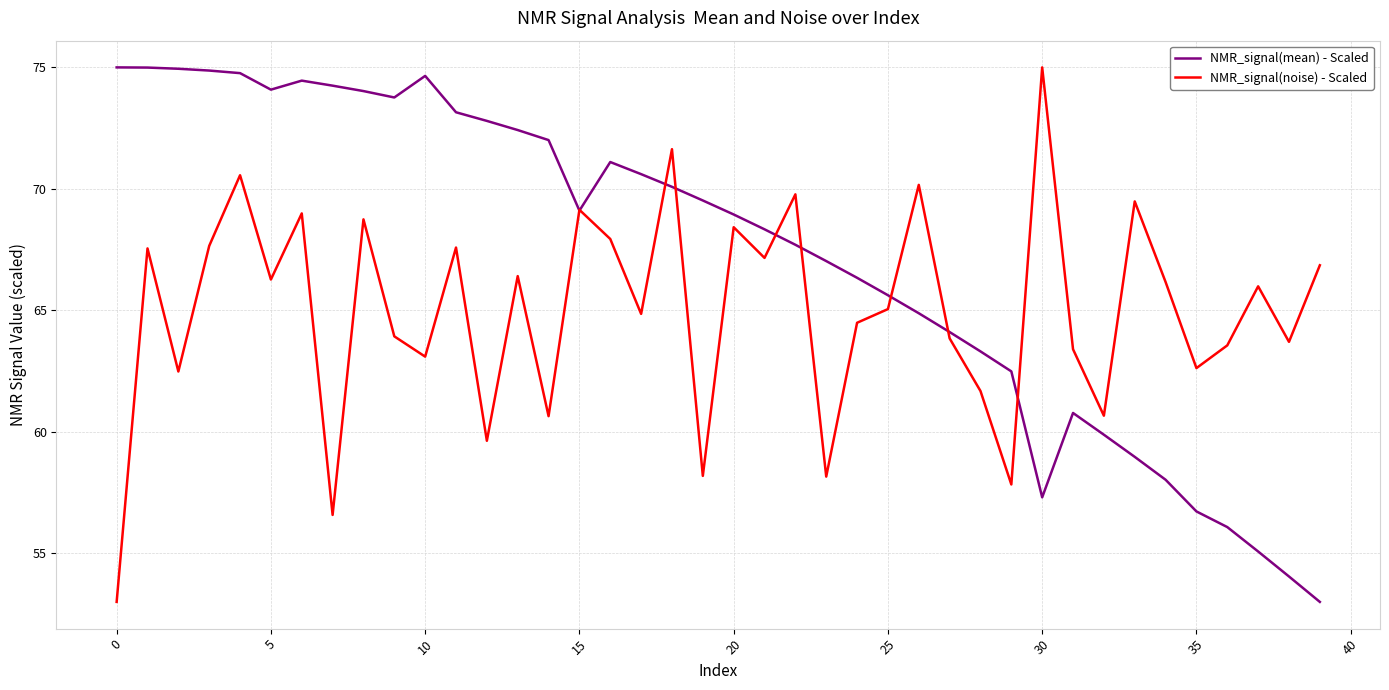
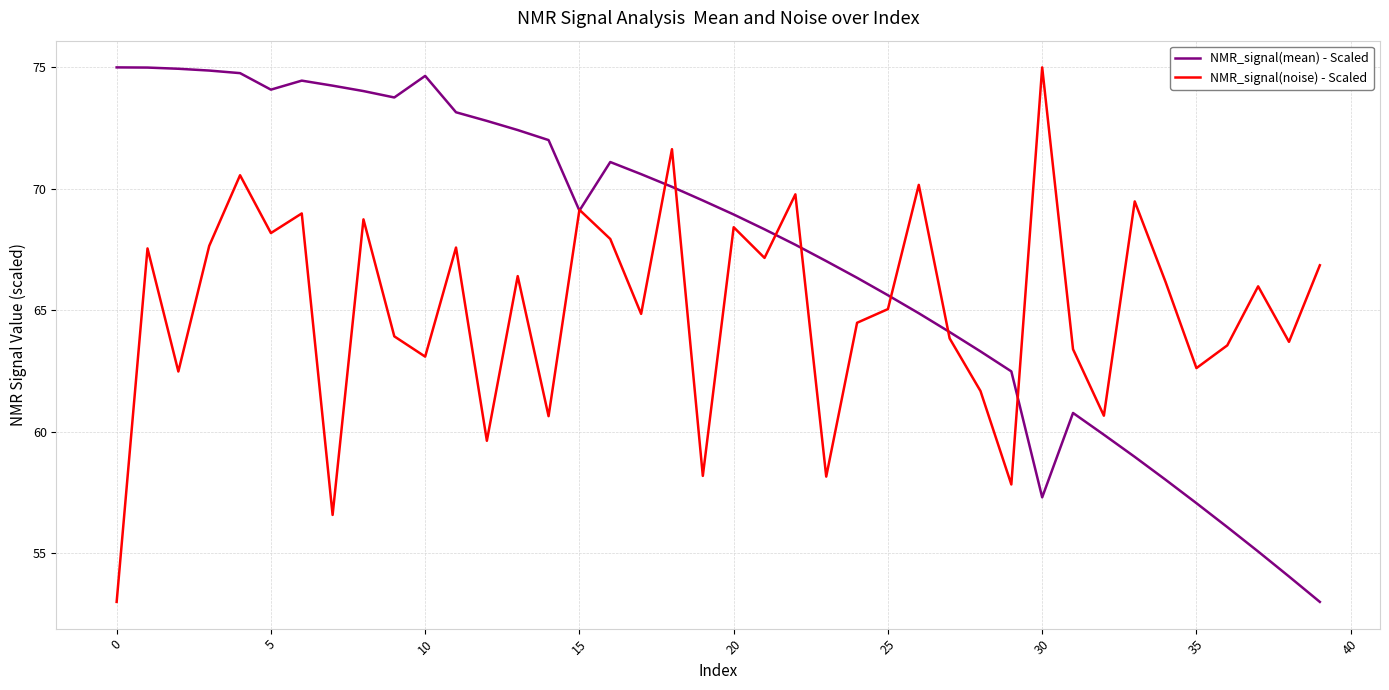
NMR_signal(noise) - Scaled, 5: 66.3 -> 68.2
NMR_signal(mean) - Scaled, 35: 56.7 -> 57.1
